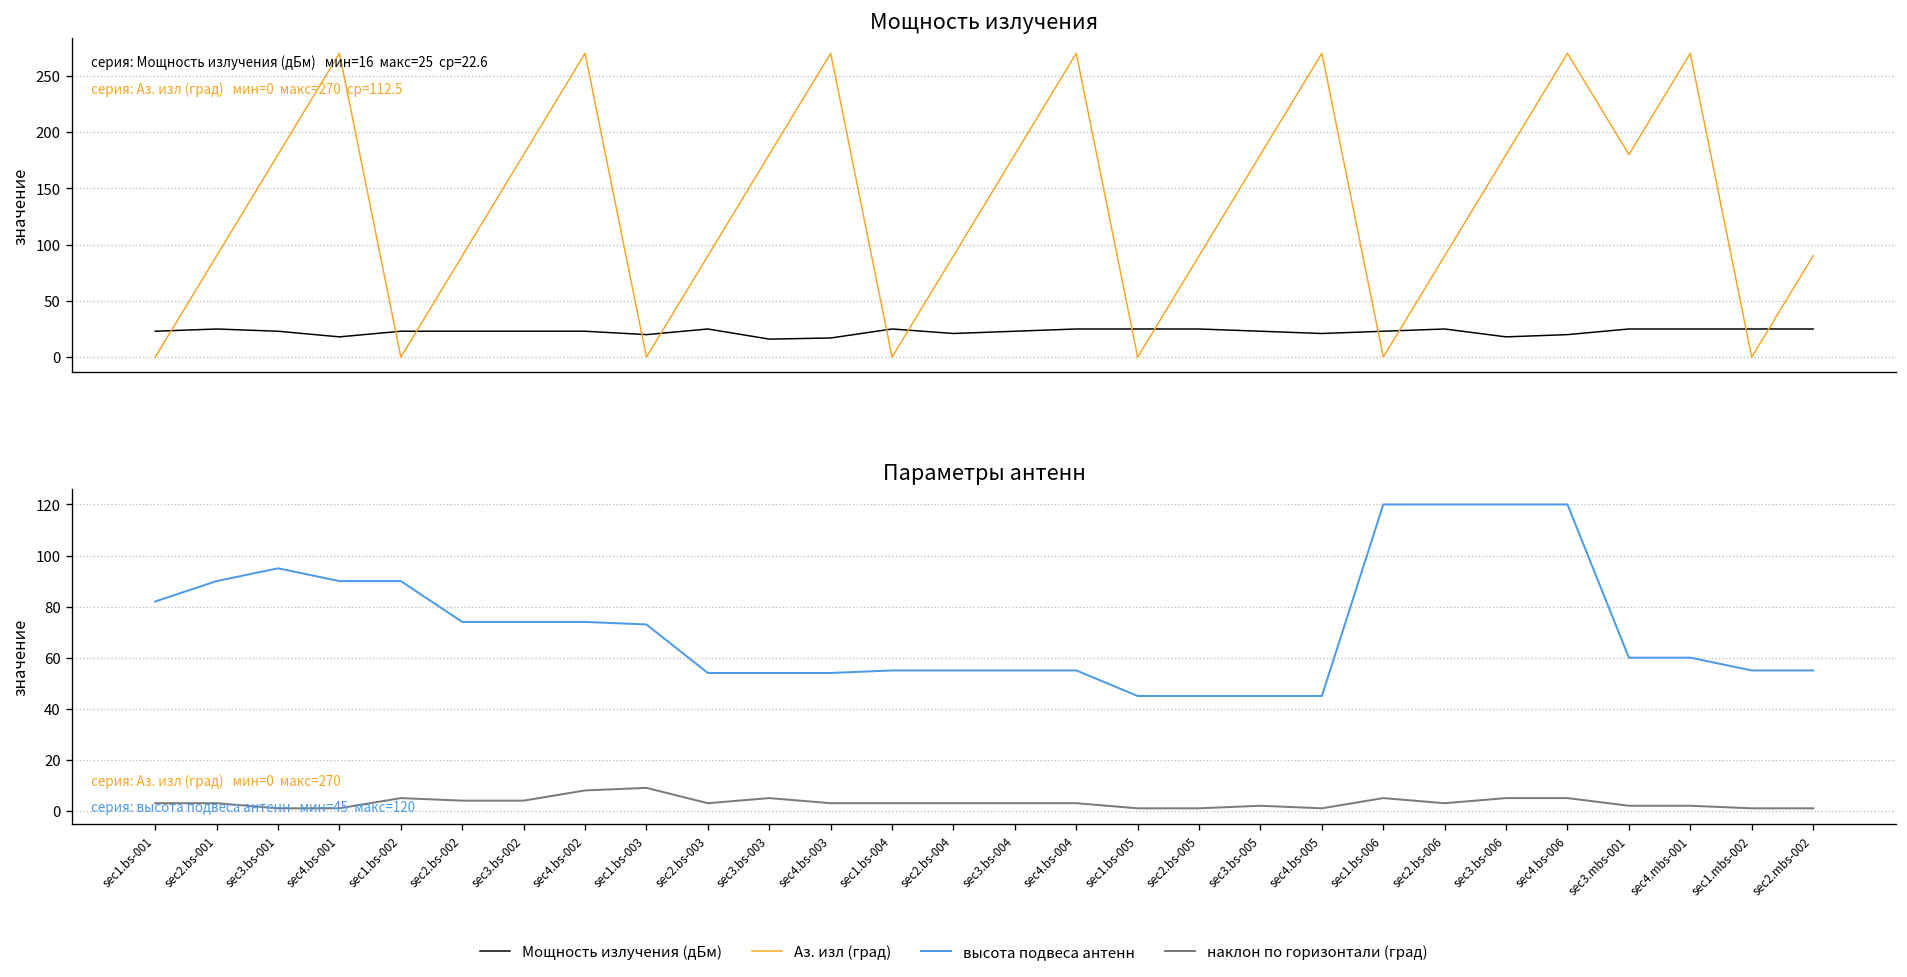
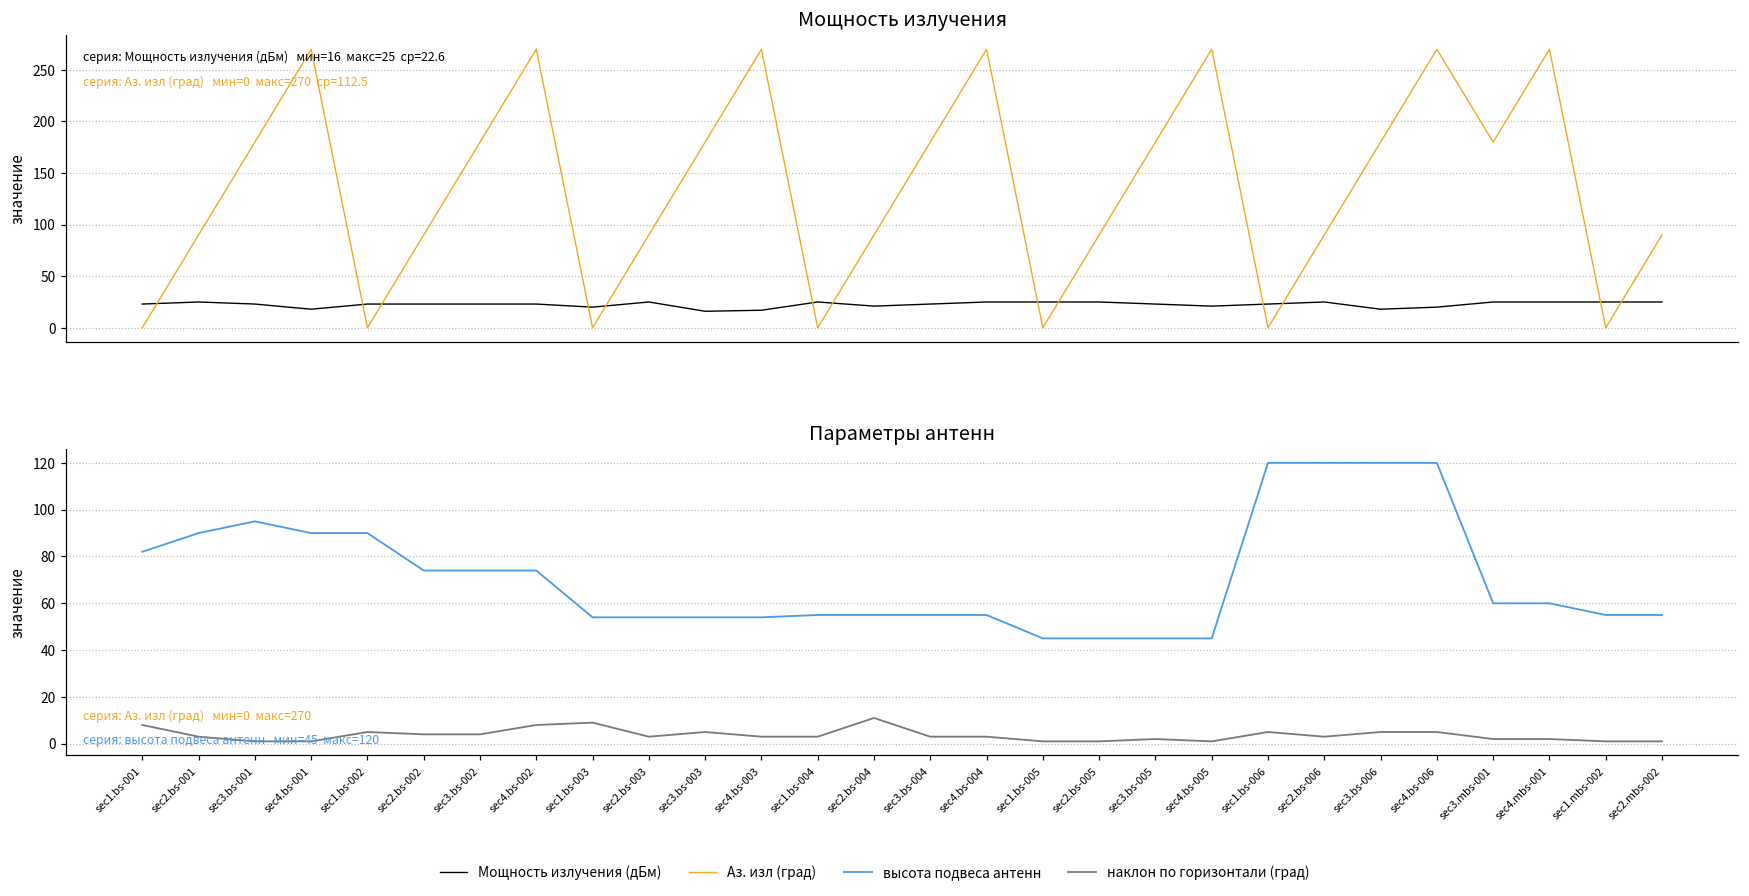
Параметры антенн, наклон по горизонтали (град), sec1.bs-001: 3 -> 8
Параметры антенн, высота подвеса антенн, sec1.bs-003: 73 -> 54
Параметры антенн, наклон по горизонтали (град), sec2.bs-004: 3 -> 11
